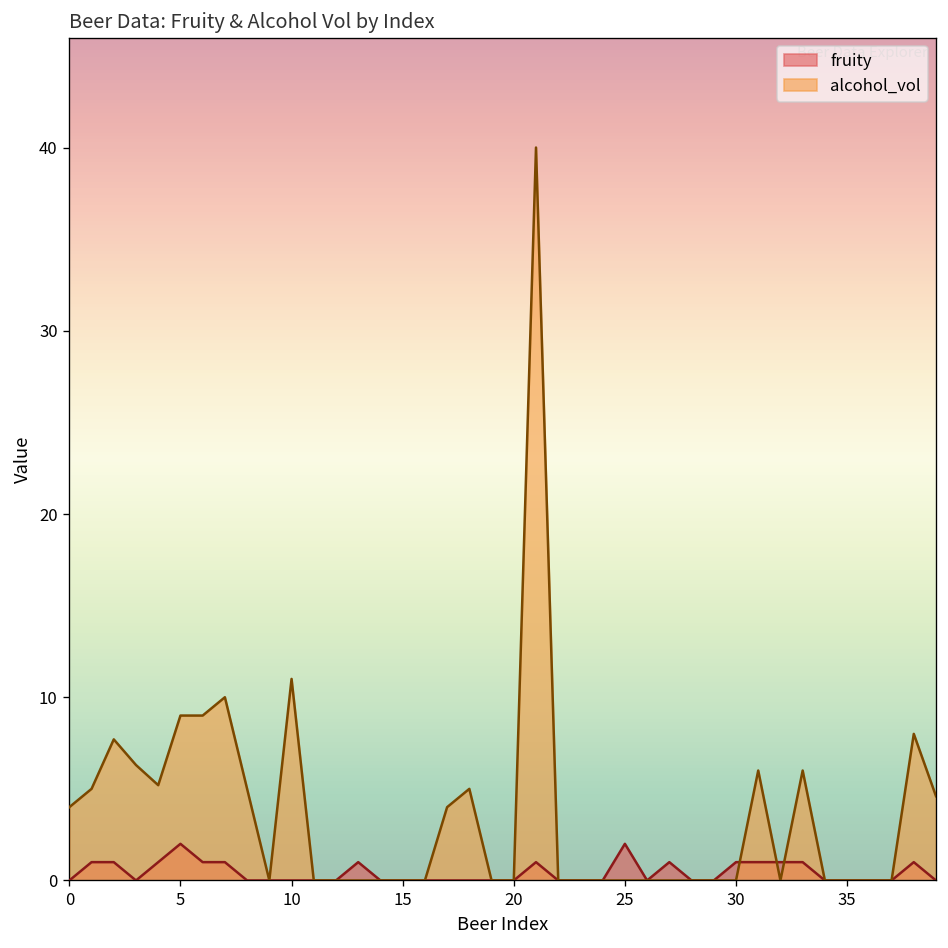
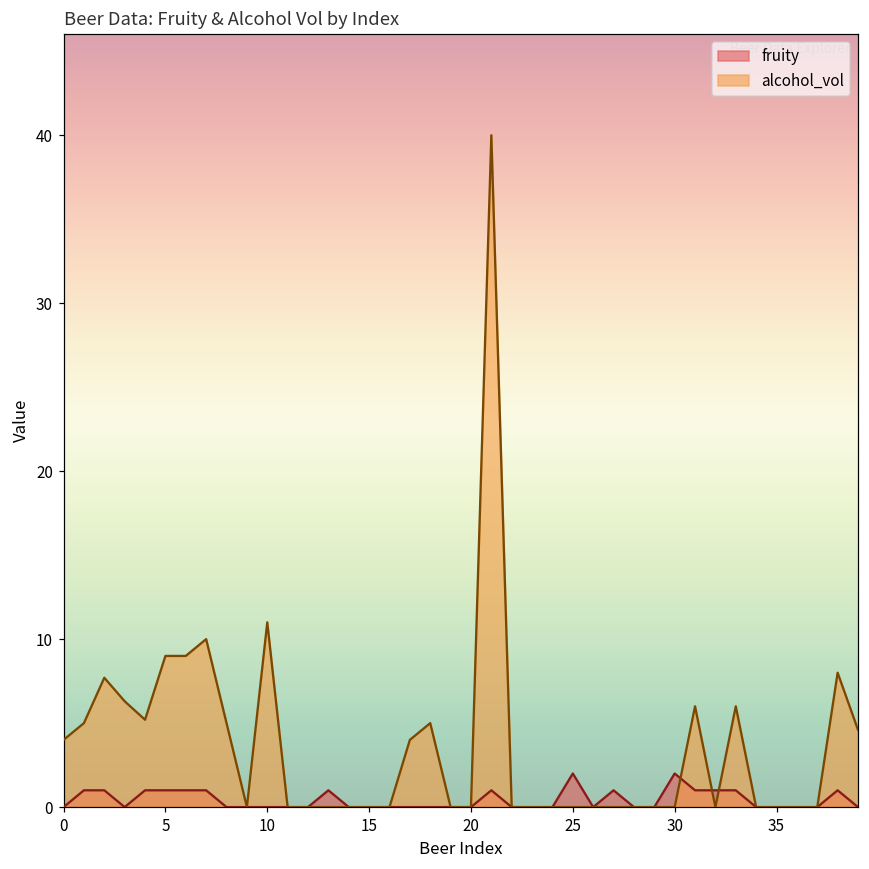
fruity, 5: 2 -> 1
fruity, 30: 1 -> 2
